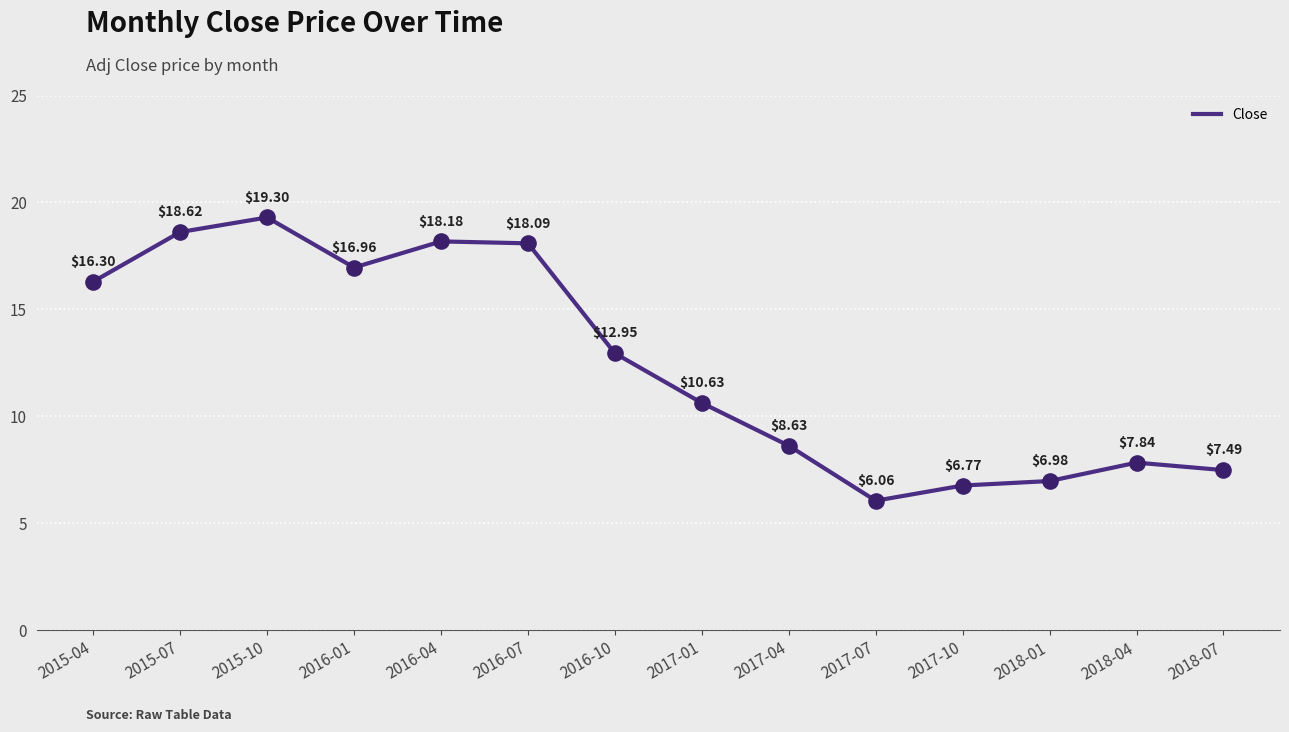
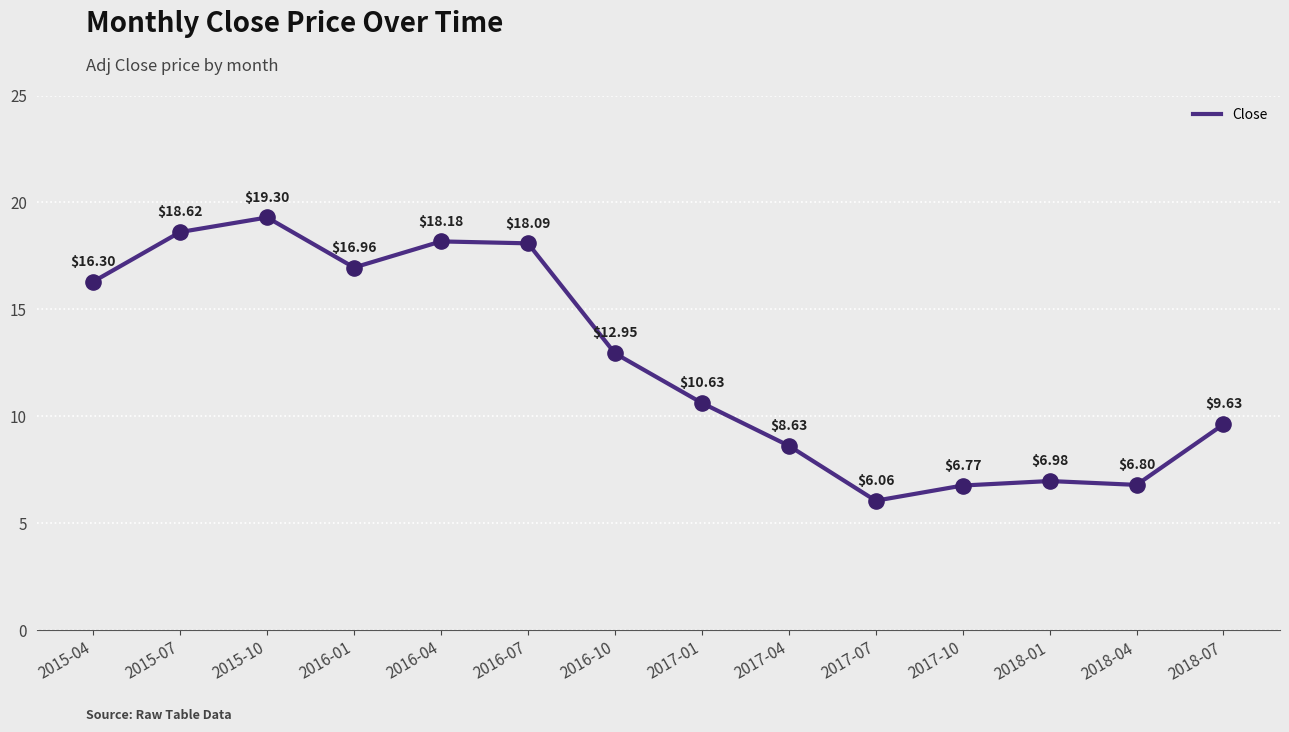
2018-04: $7.84 -> $6.80
2018-07: $7.49 -> $9.63
